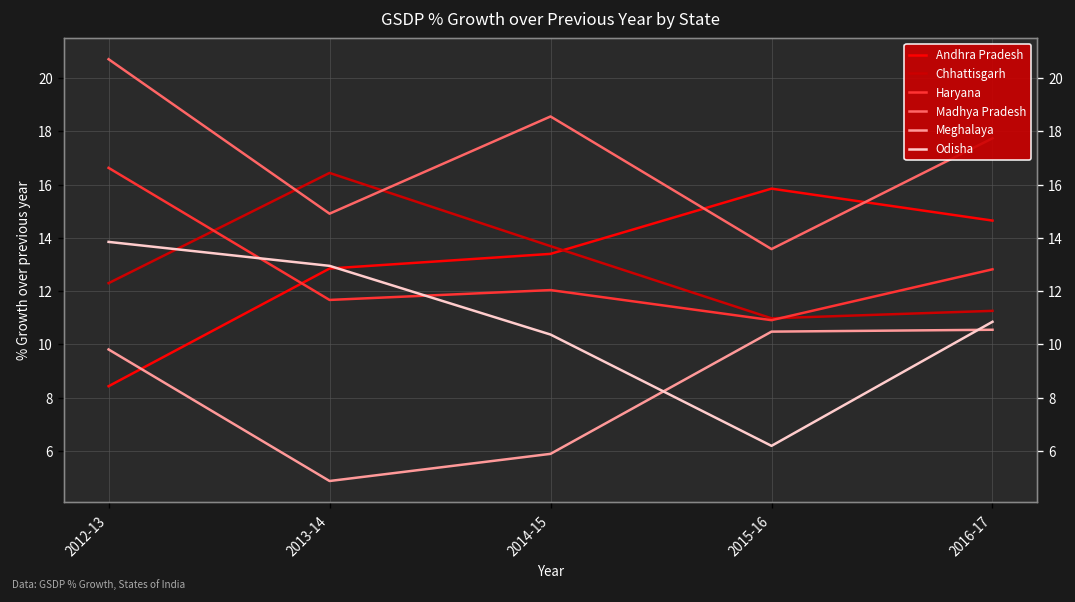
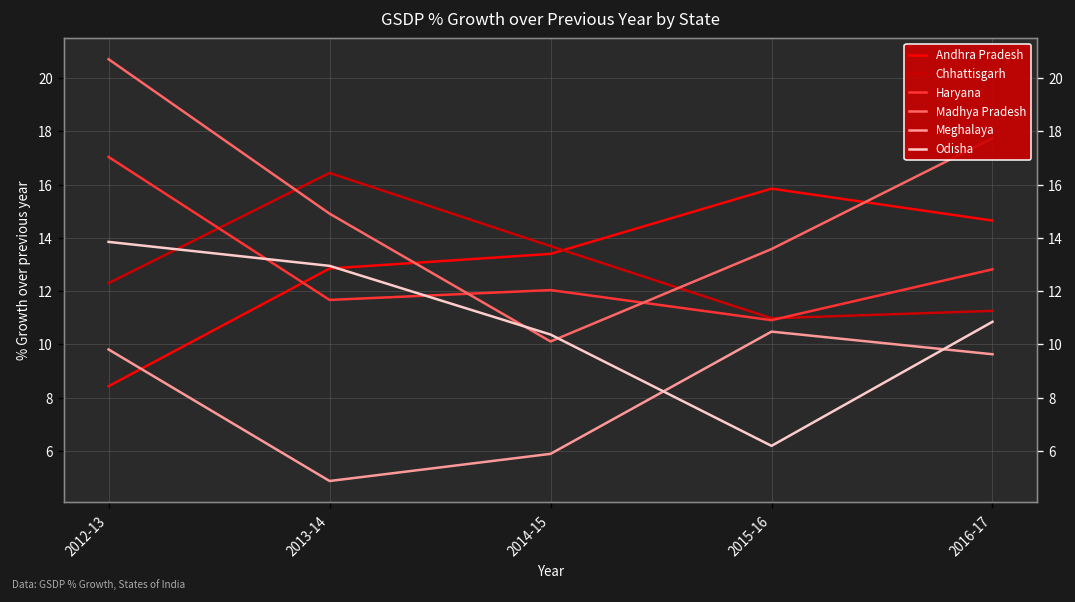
Haryana, 2012-13: 16.6 -> 17.0
Madhya Pradesh, 2014-15: 18.6 -> 10.1
Meghalaya, 2016-17: 10.6 -> 9.6
